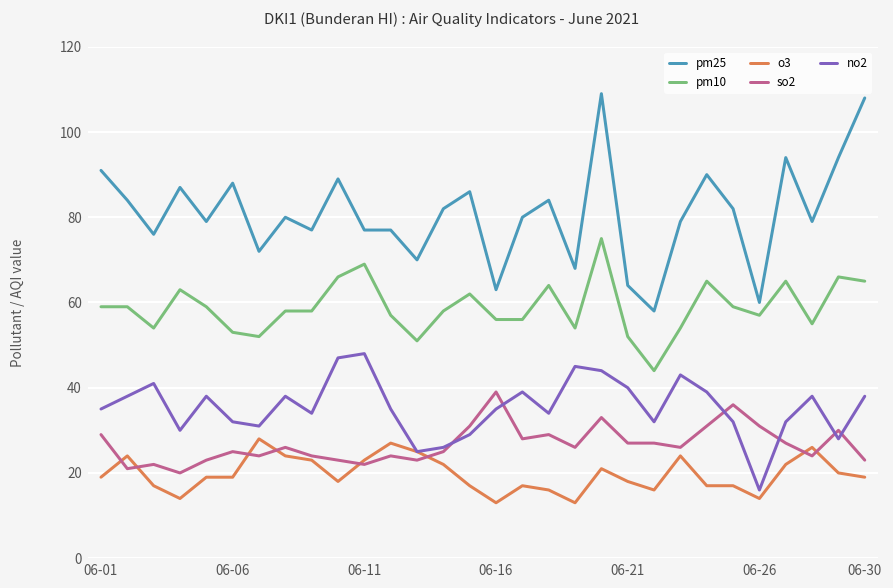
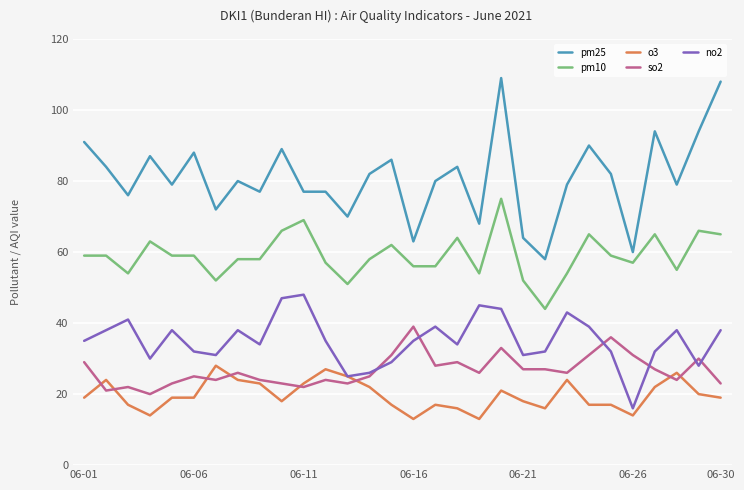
pm10, 06-06: 53 -> 59
no2, 06-21: 40 -> 31
